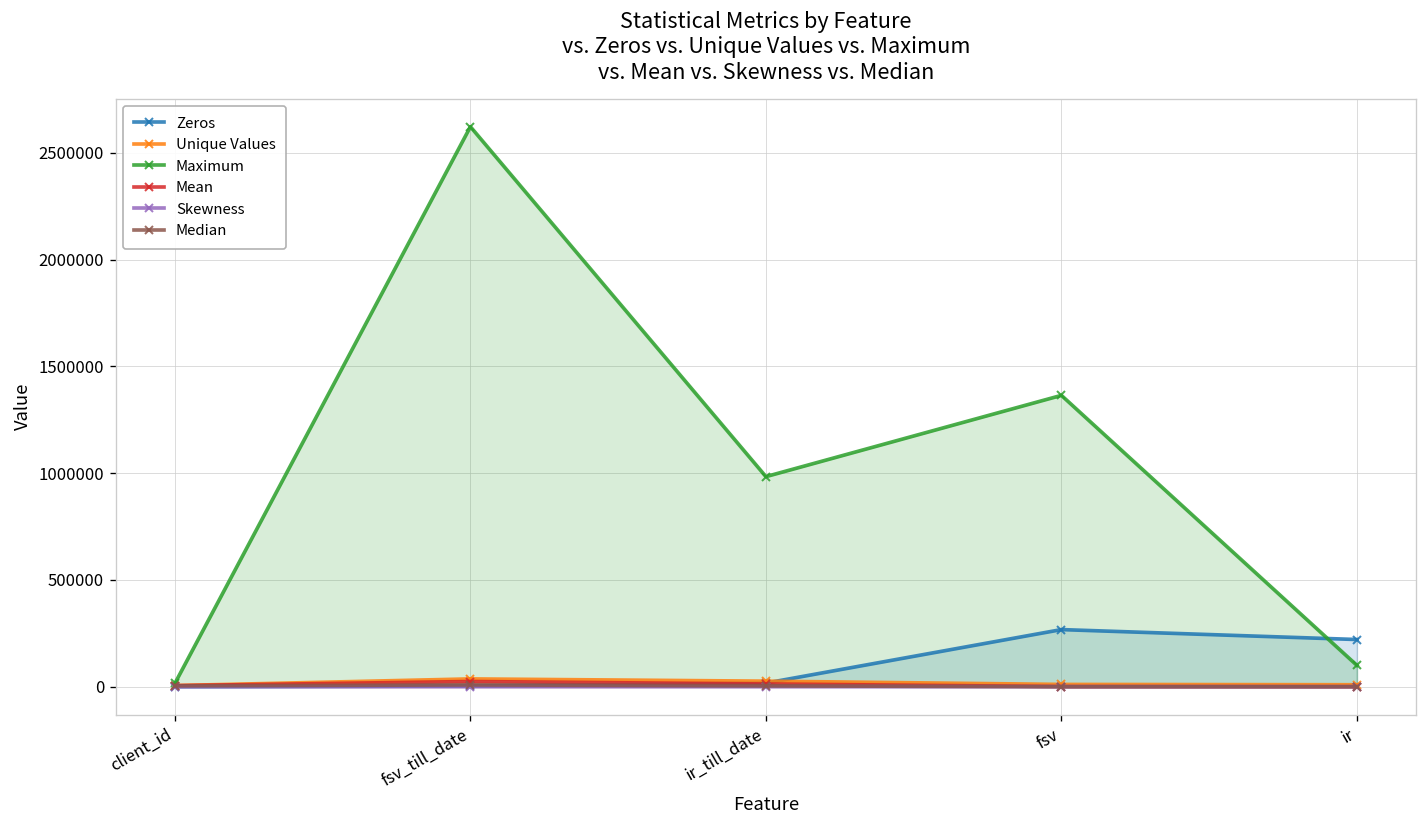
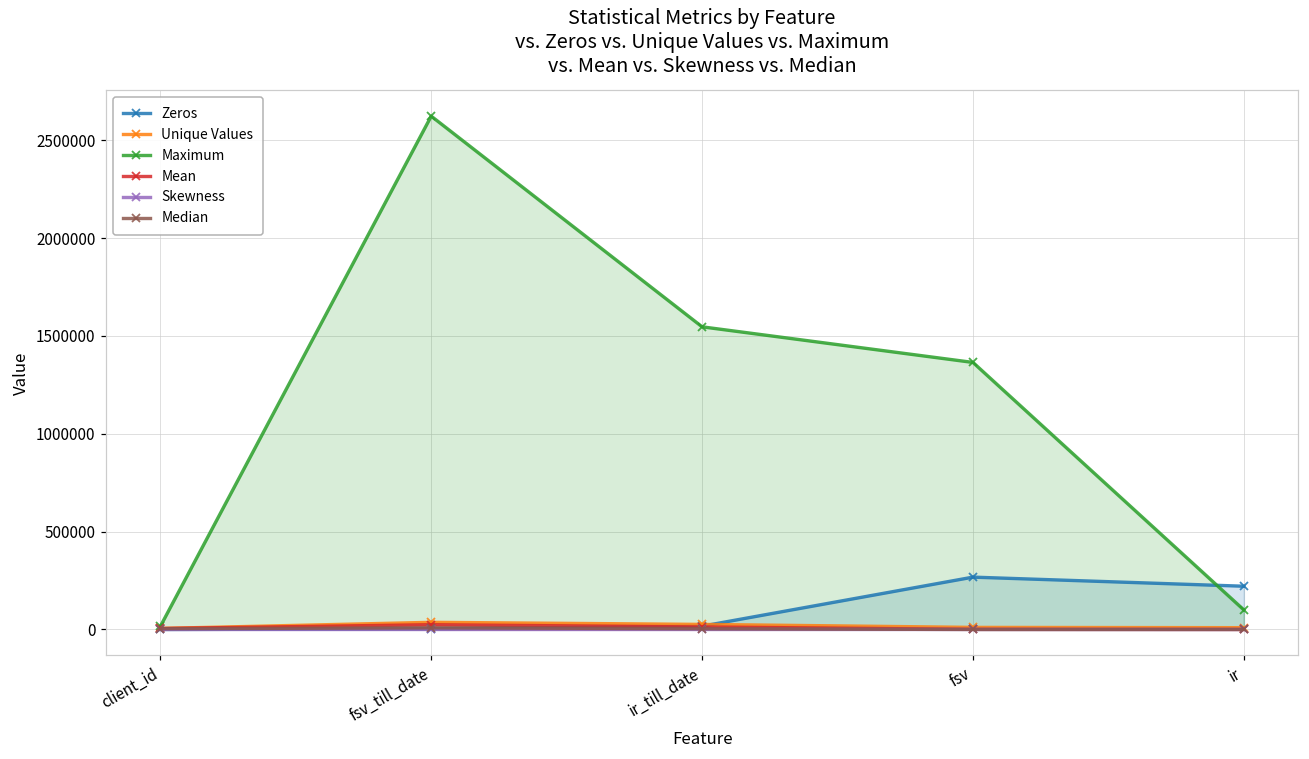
Maximum, ir_till_date: 980000 -> 1550000
